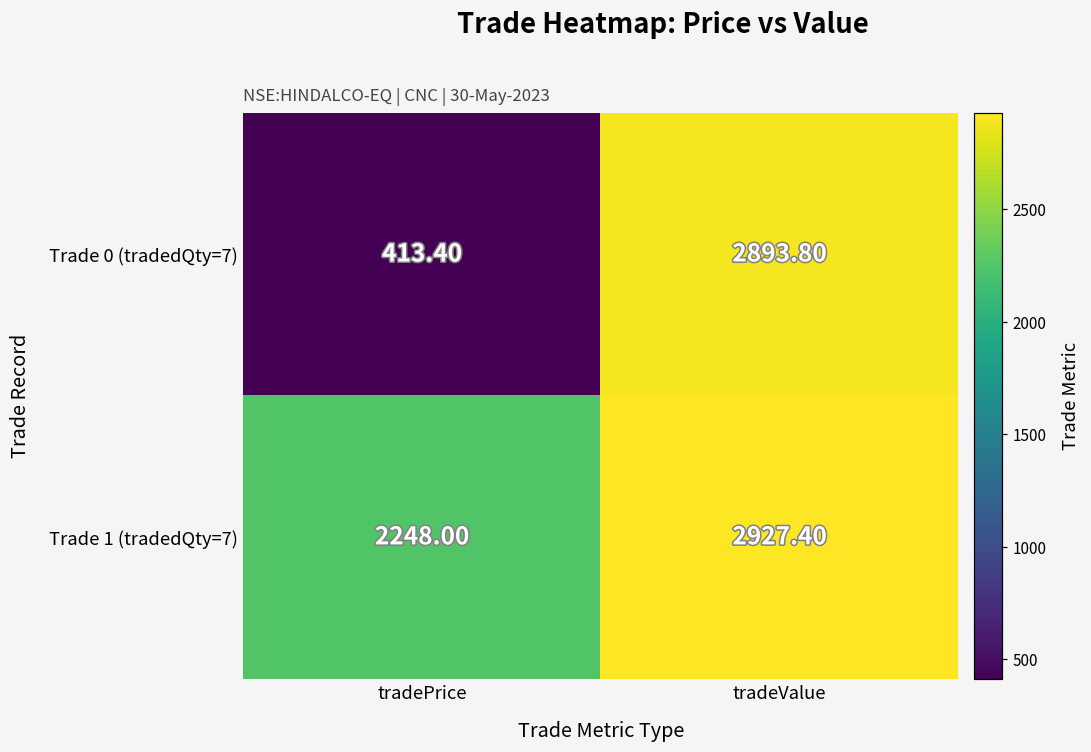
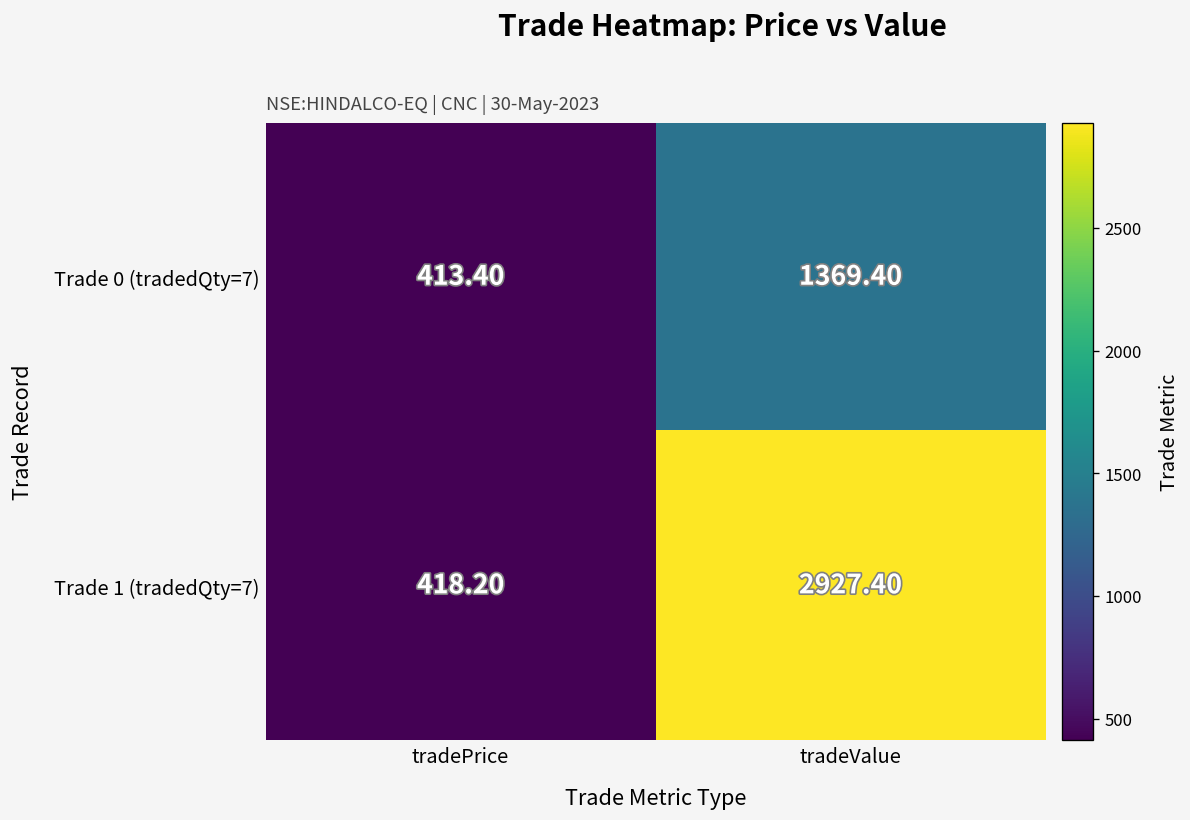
Trade 0 (tradedQty=7), tradeValue: 2893.80 -> 1369.40
Trade 1 (tradedQty=7), tradePrice: 2248.00 -> 418.20
